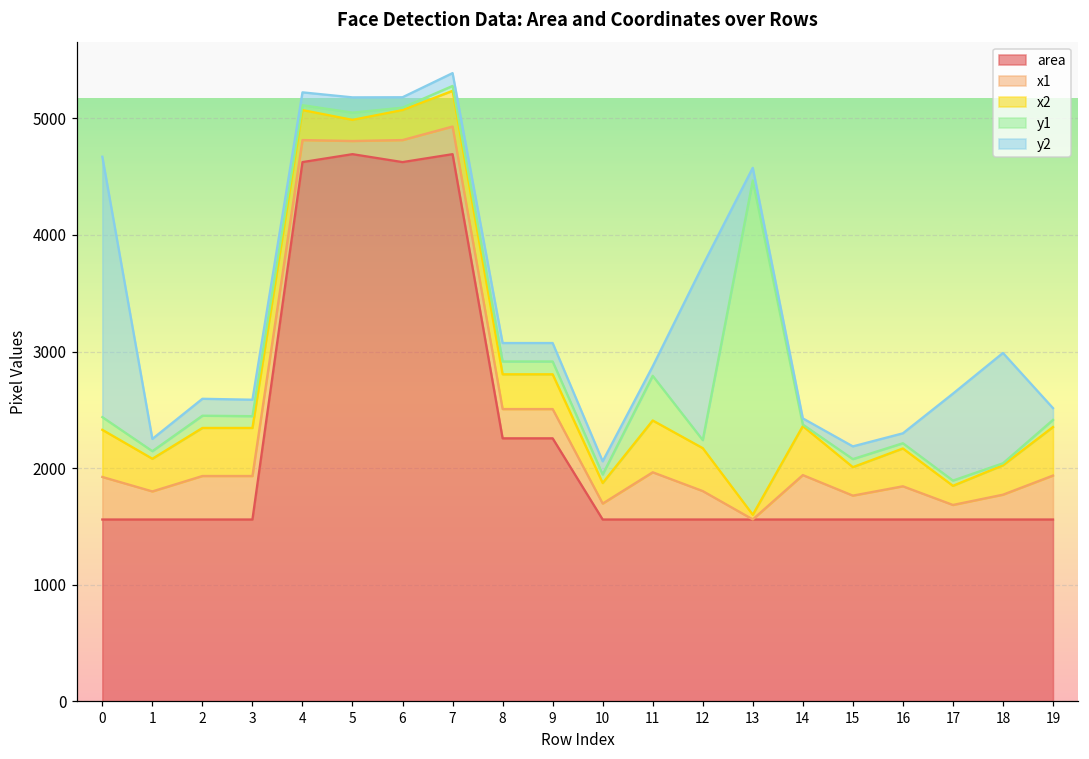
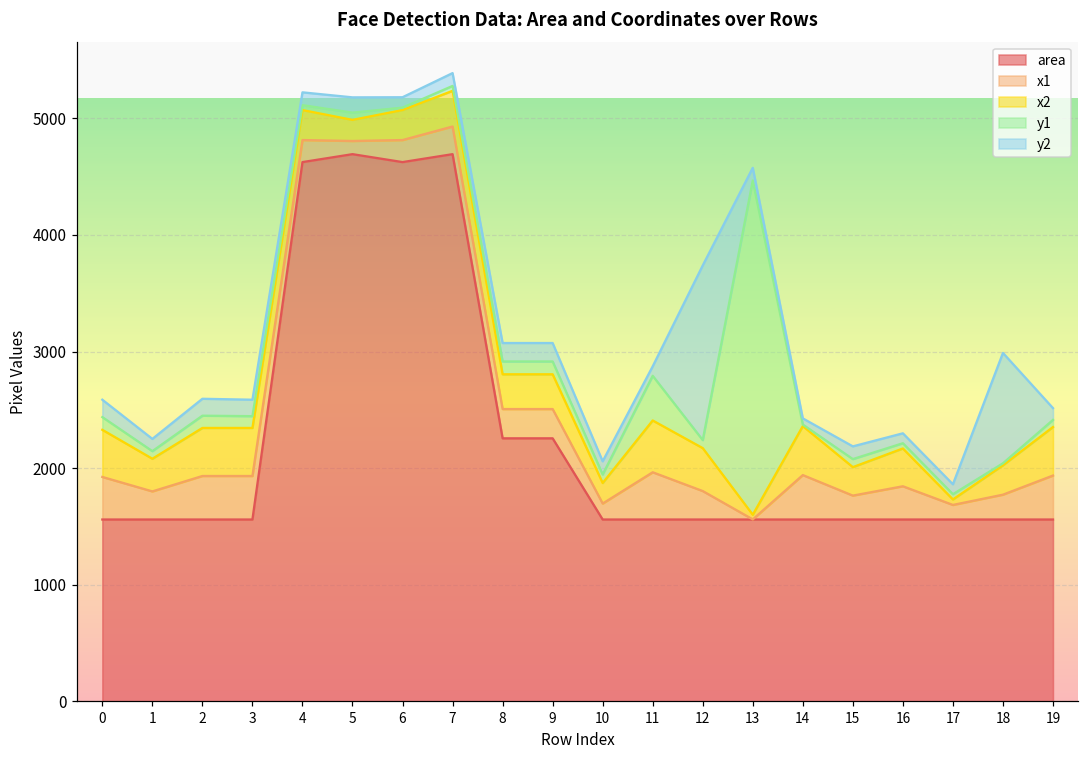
y2, 0: 2230 -> 150
x2, 17: 160 -> 50
y2, 17: 750 -> 90
